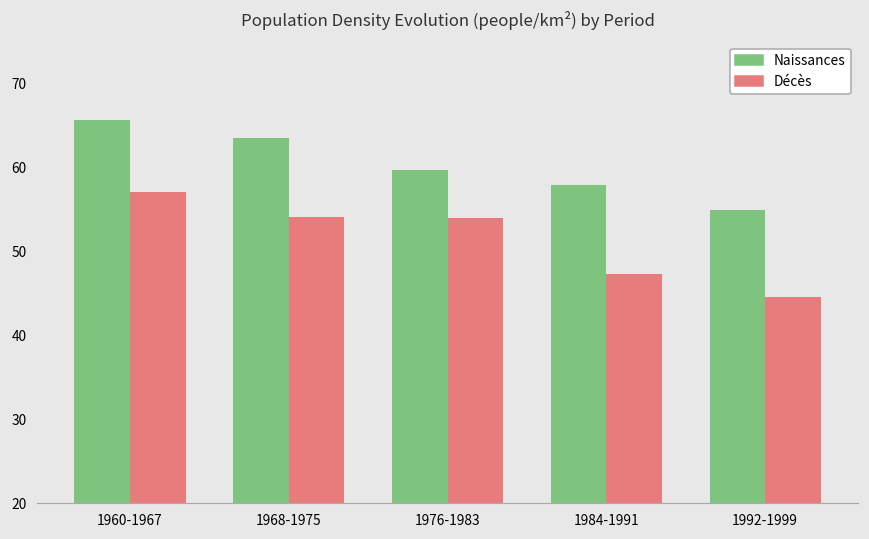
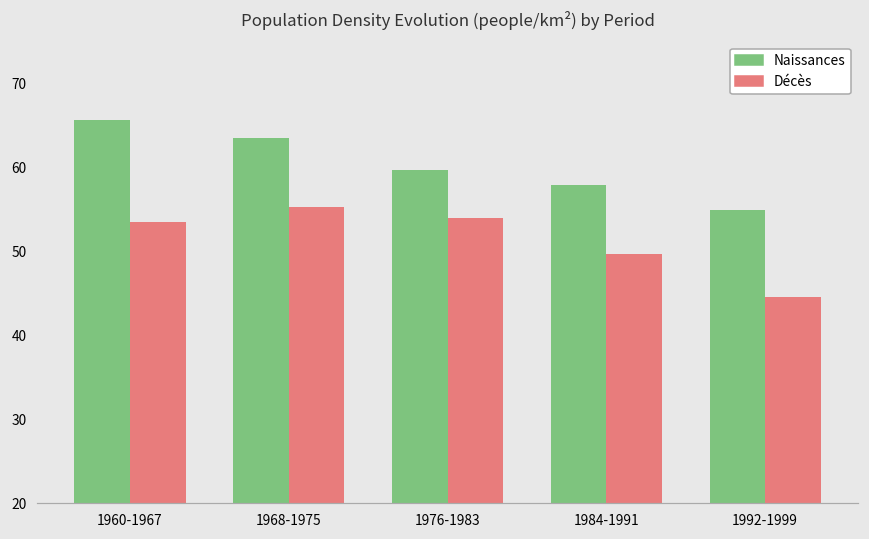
Décès, 1960-1967: 57 -> 53
Décès, 1968-1975: 54 -> 55
Décès, 1984-1991: 47 -> 50
